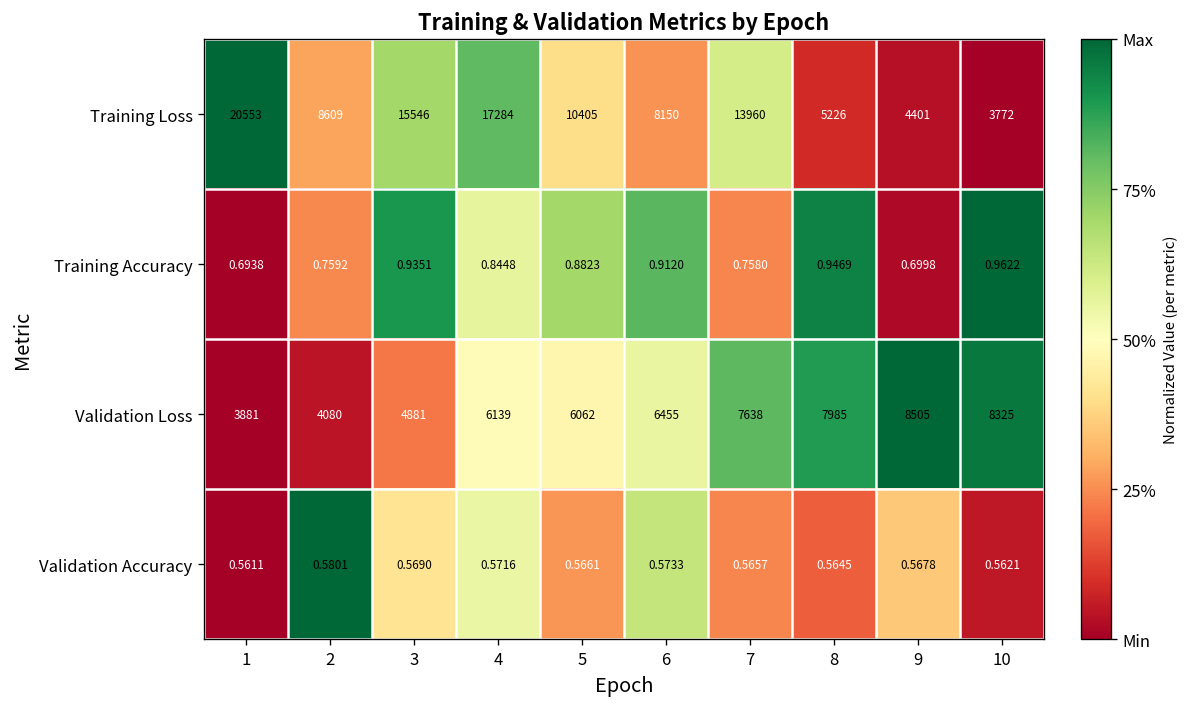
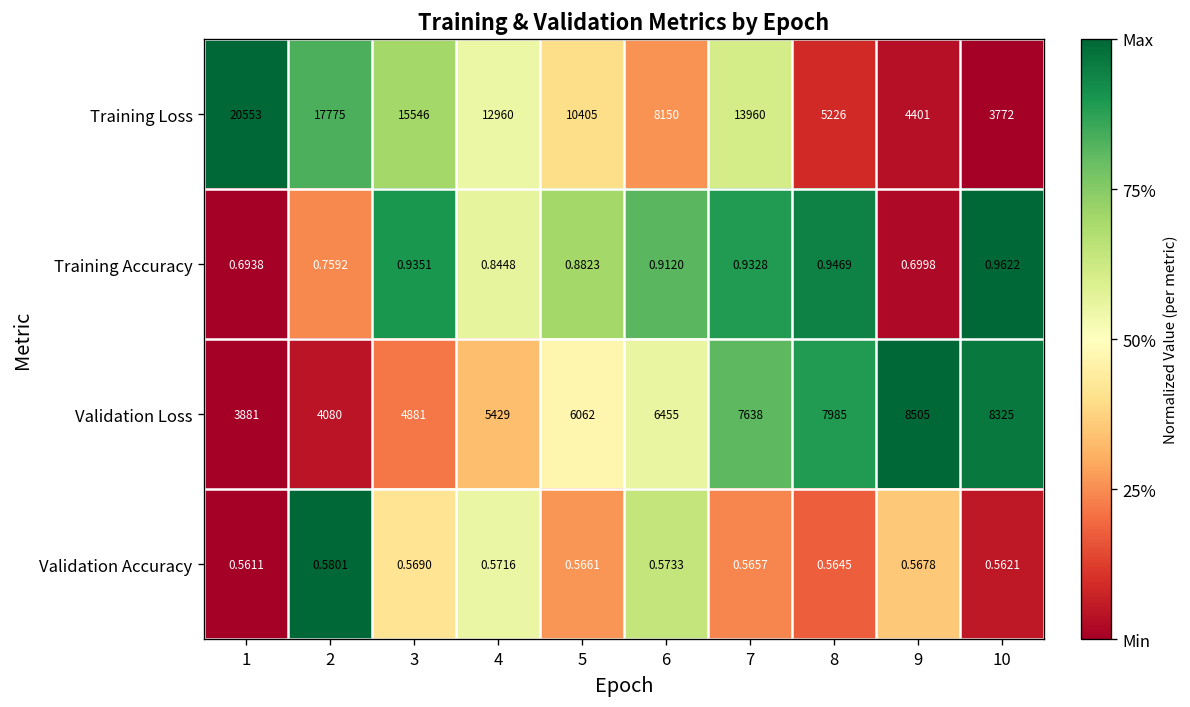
Training Loss, 2: 8609 -> 17775
Training Loss, 4: 17284 -> 12960
Training Accuracy, 7: 0.7580 -> 0.9328
Validation Loss, 4: 6139 -> 5429
